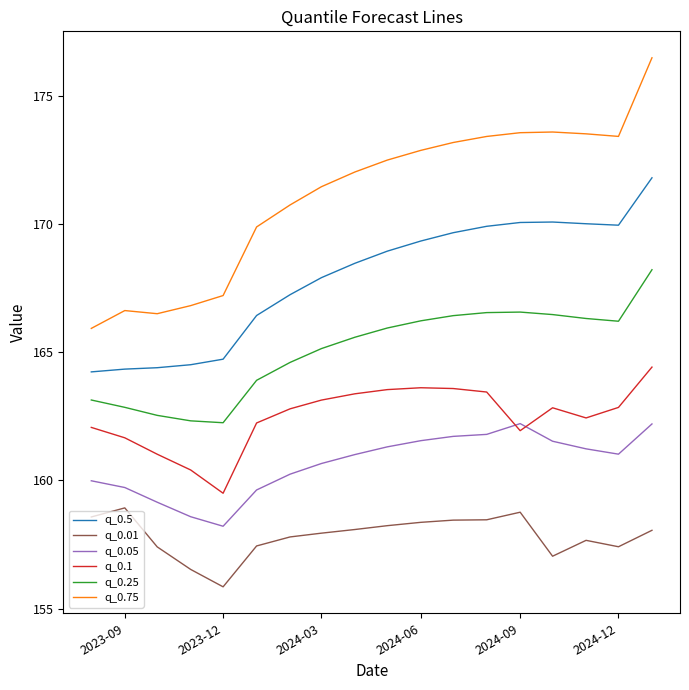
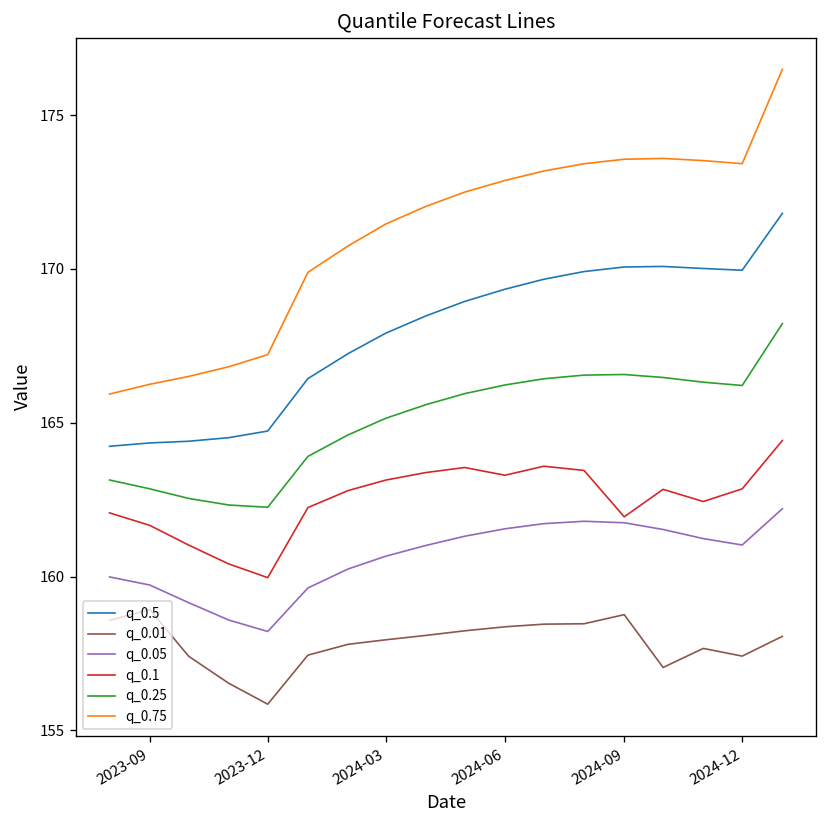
q_0.75, 2023-09: 166.6 -> 166.2
q_0.1, 2023-12: 159.5 -> 160.0
q_0.1, 2024-06: 163.6 -> 163.3
q_0.05, 2024-09: 162.2 -> 161.7
